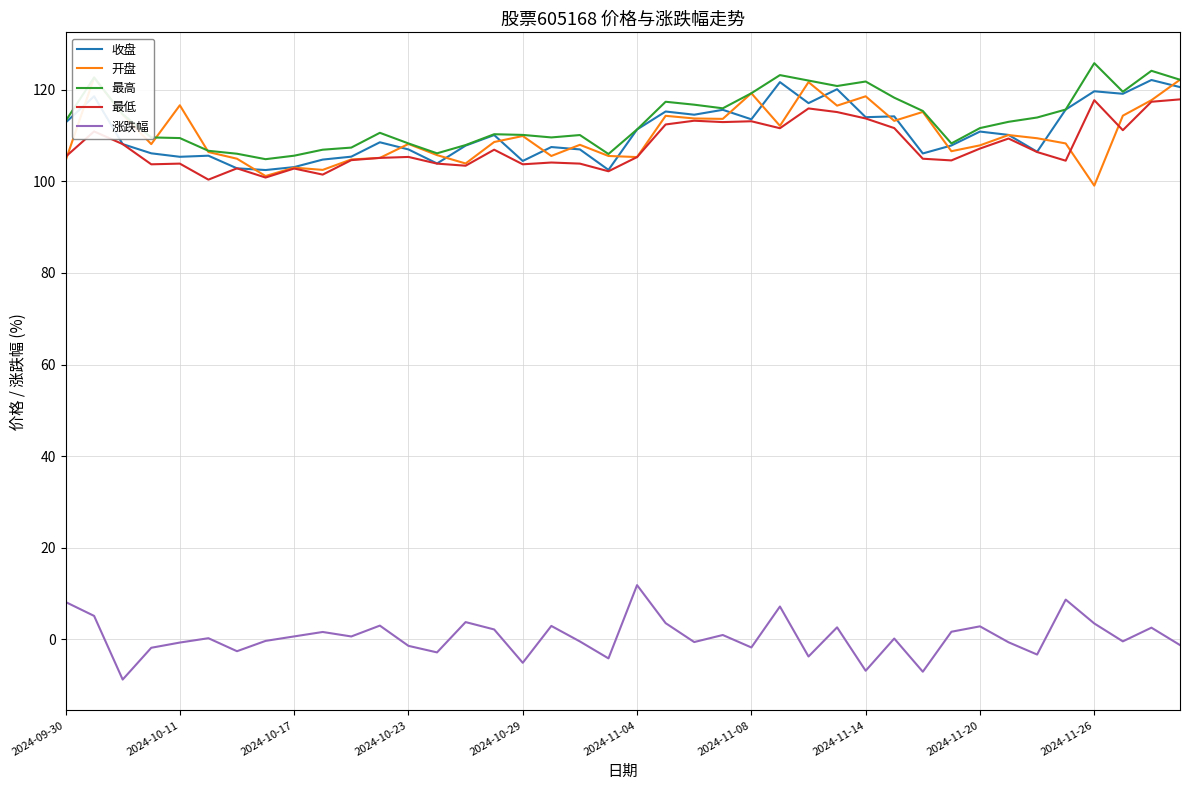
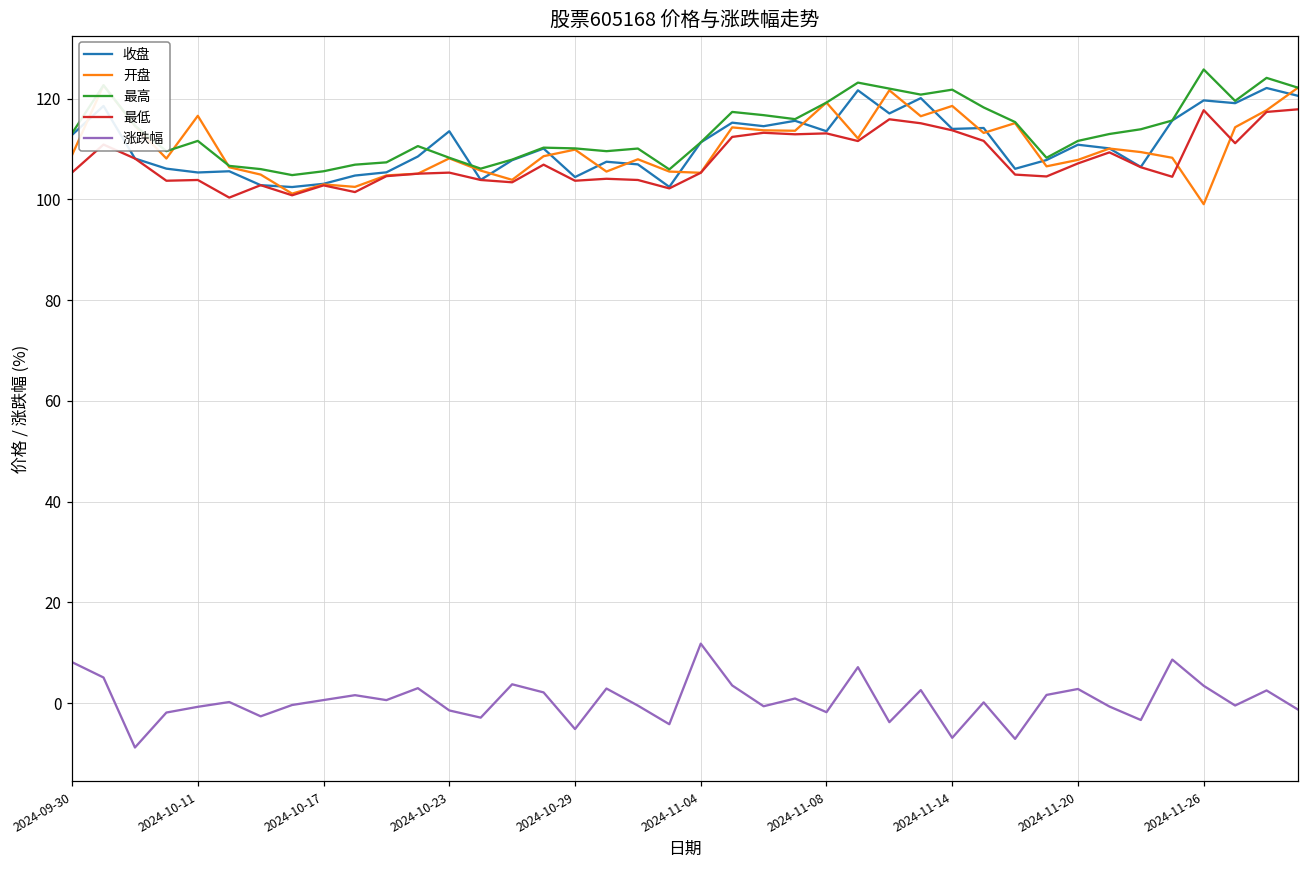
开盘, 2024-09-30: 104 -> 109
最高, 2024-10-11: 109 -> 112
收盘, 2024-10-23: 107 -> 114
